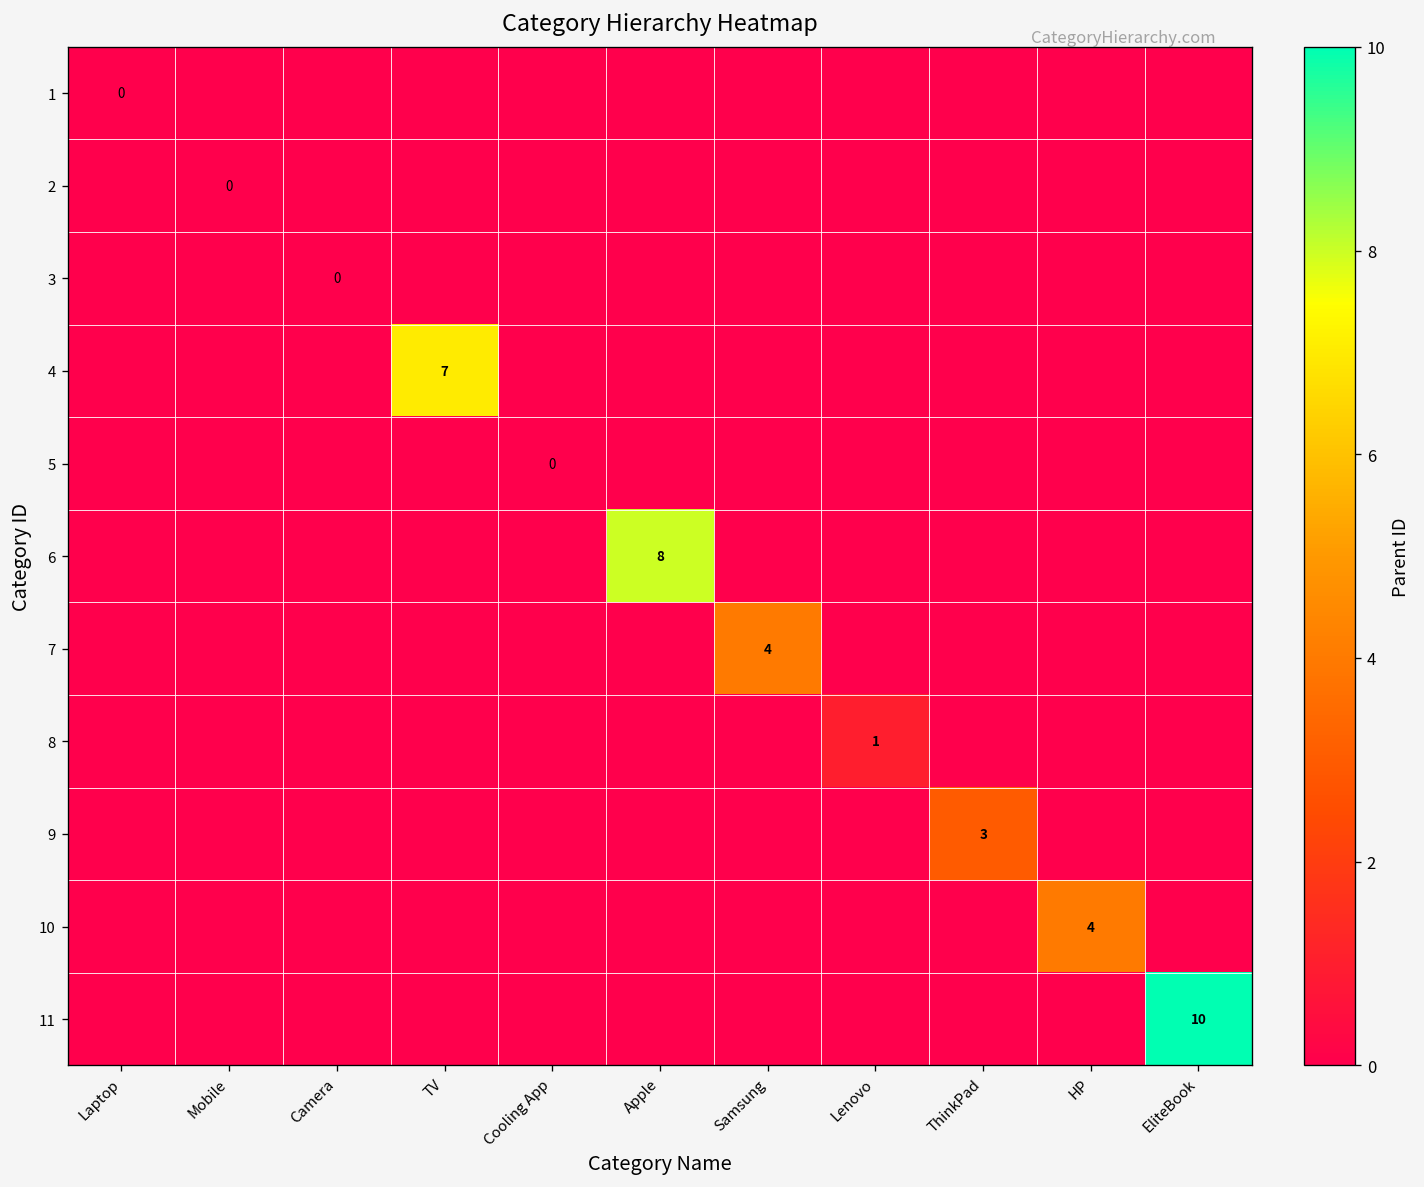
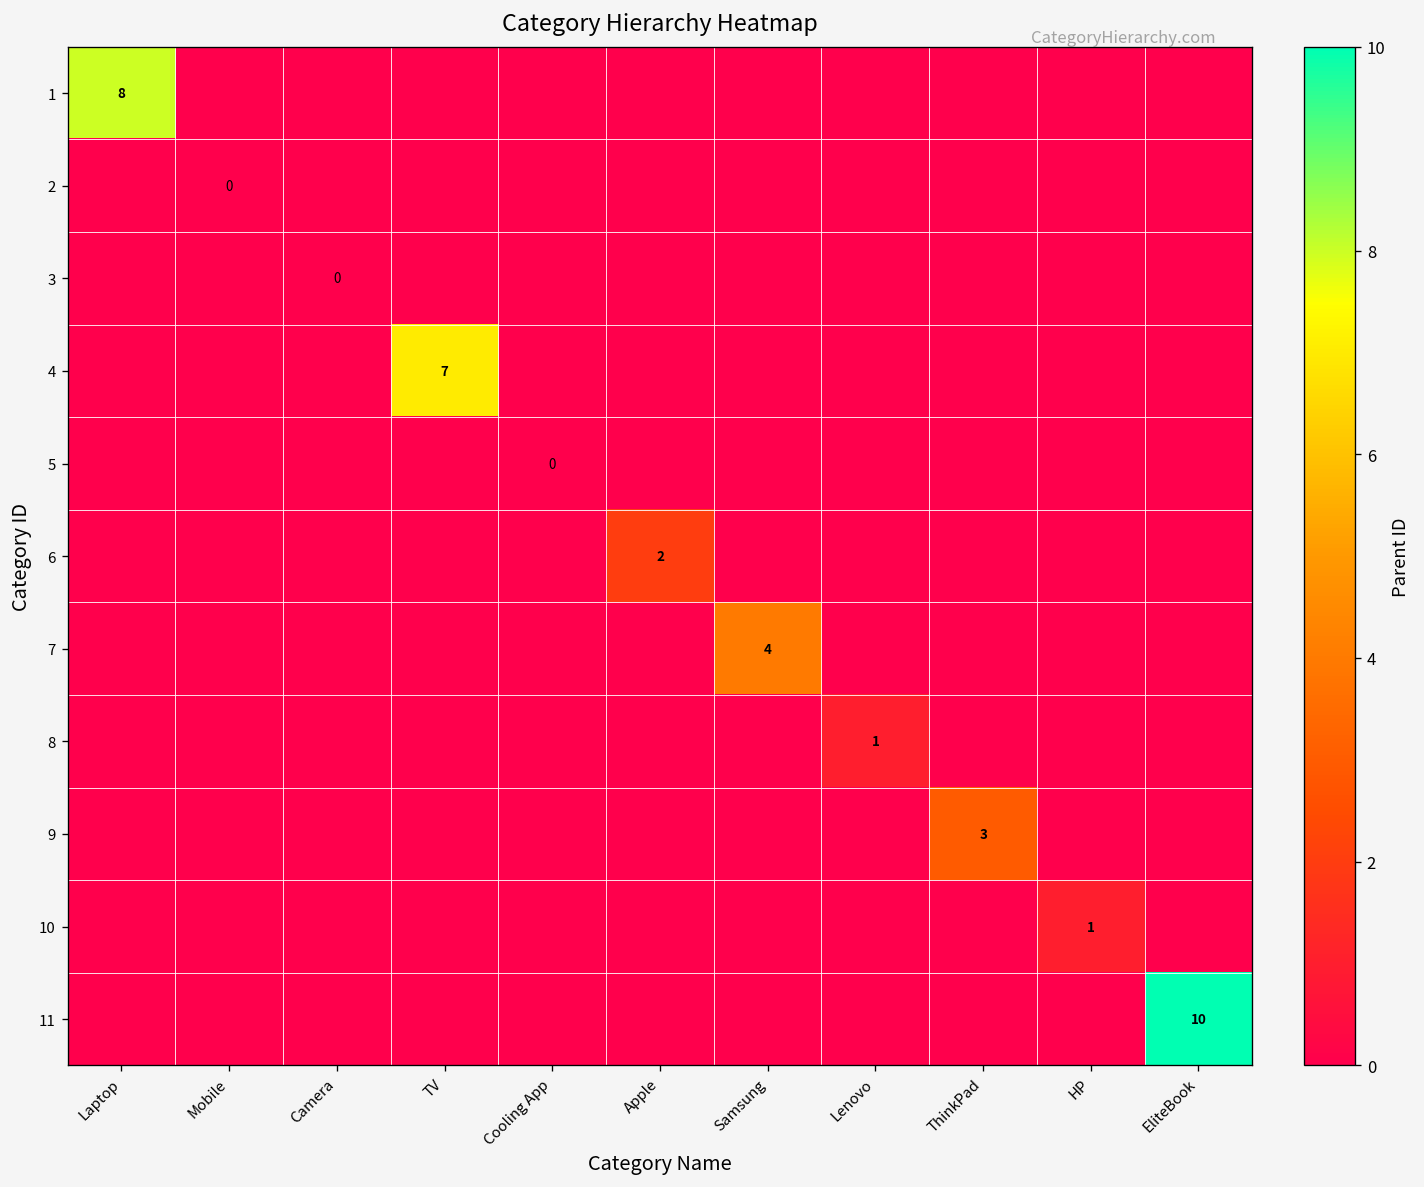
1, Laptop: 0 -> 8
6, Apple: 8 -> 2
10, HP: 4 -> 1
